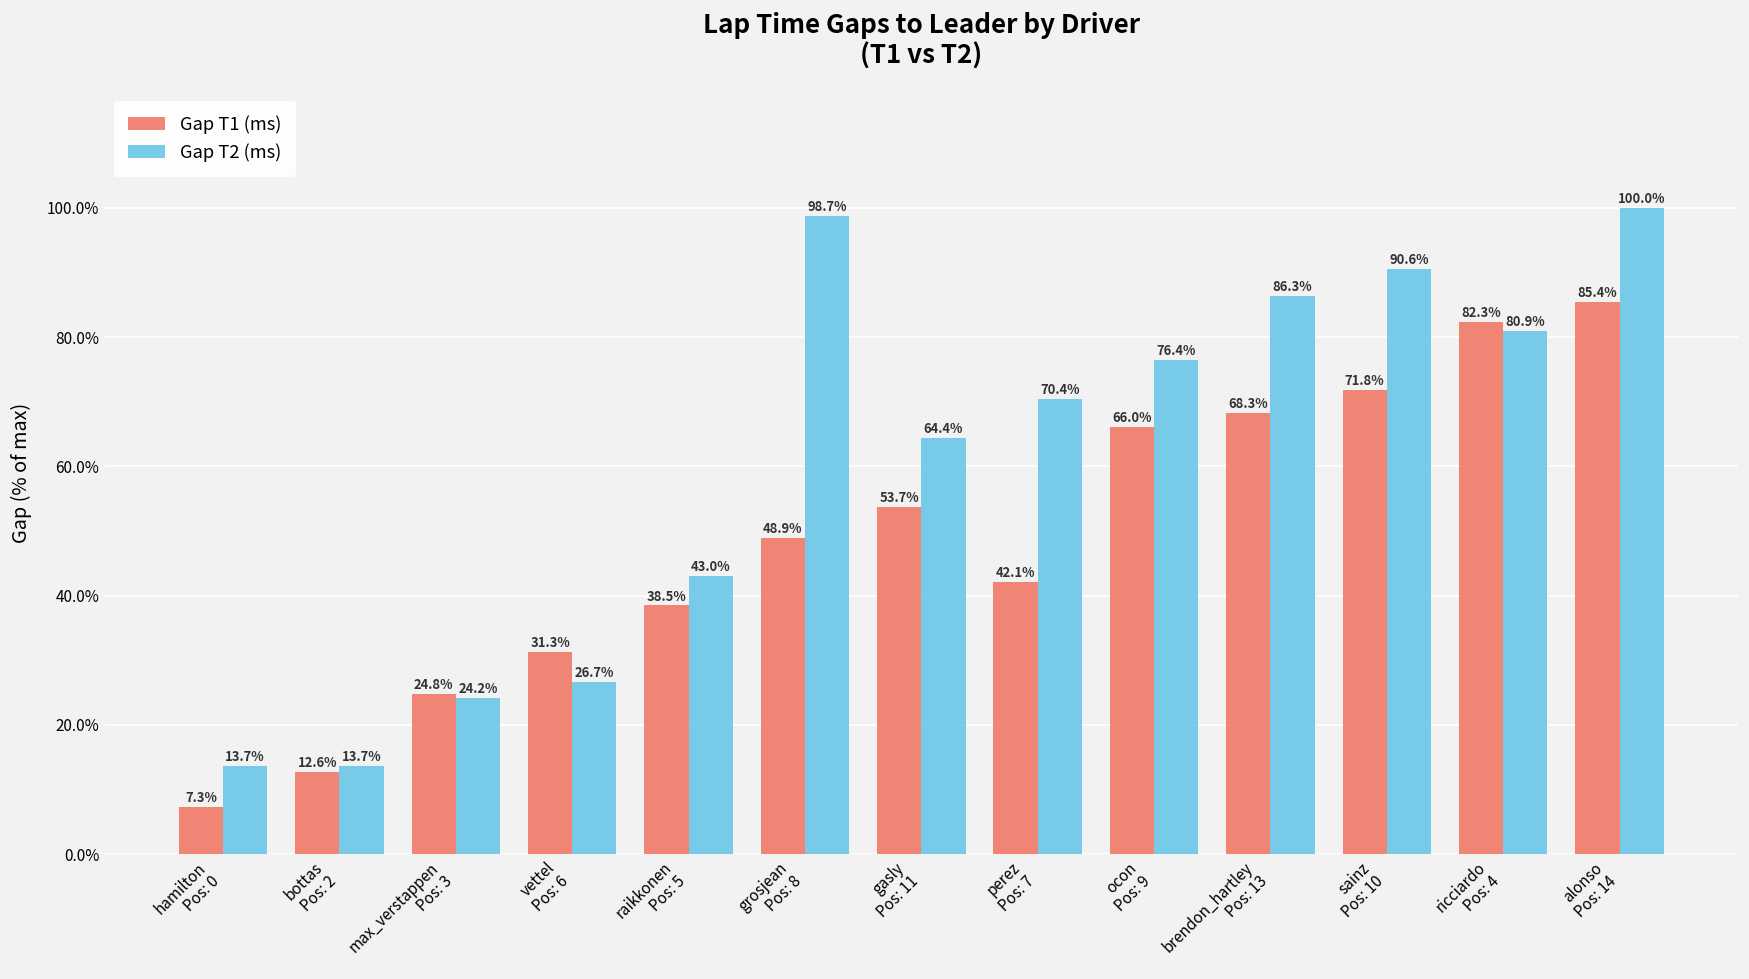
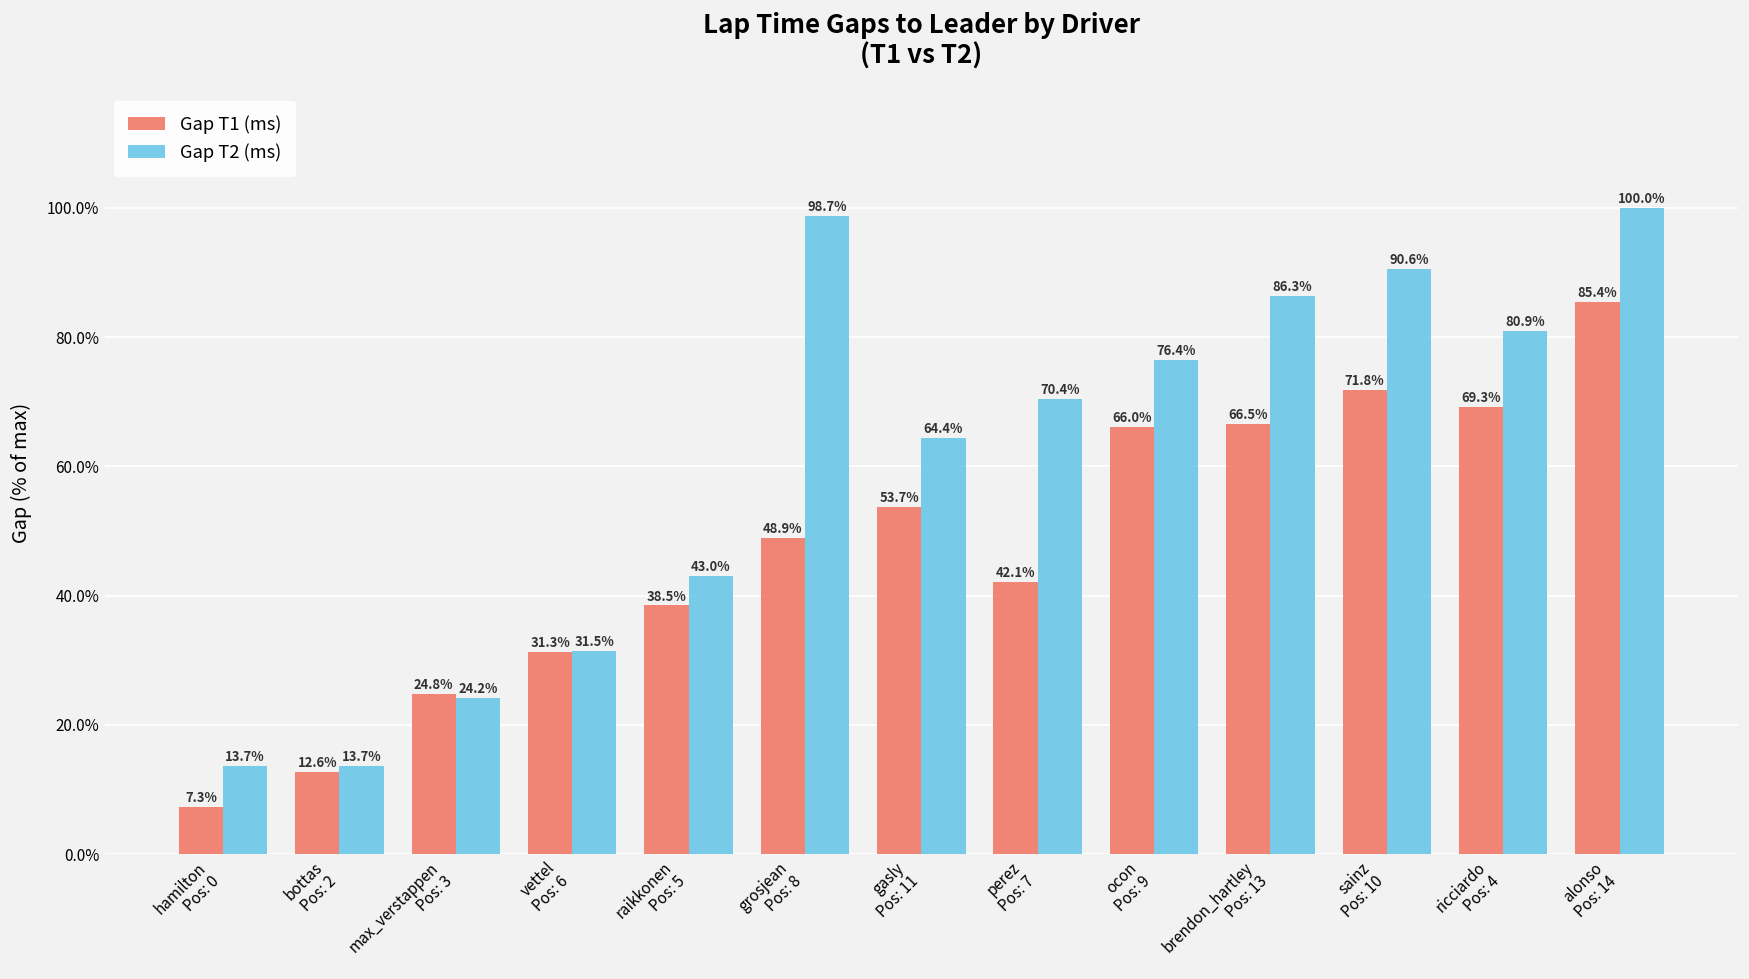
Gap T2 (ms), vettel Pos: 6: 26.7% -> 31.5%
Gap T1 (ms), brendon_hartley Pos: 13: 68.3% -> 66.5%
Gap T1 (ms), ricciardo Pos: 4: 82.3% -> 69.3%
